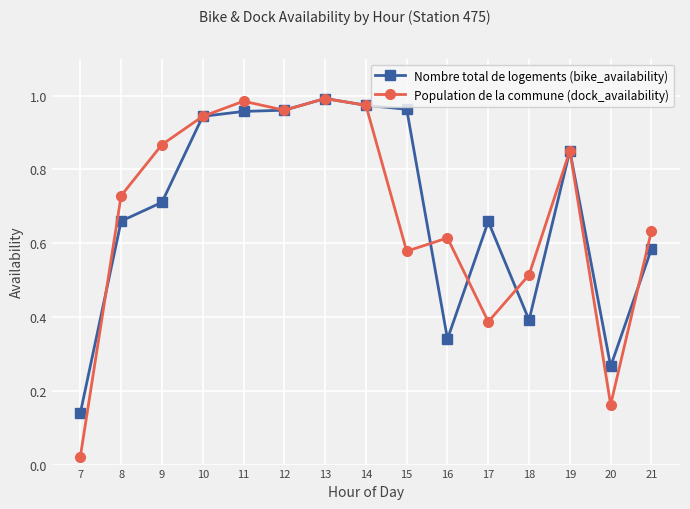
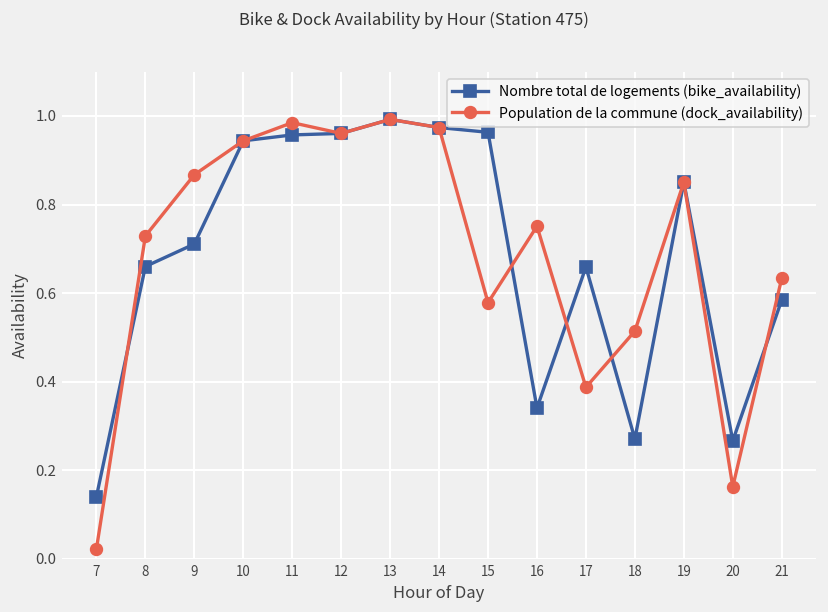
Population de la commune (dock_availability), 16: 0.61 -> 0.75
Nombre total de logements (bike_availability), 18: 0.39 -> 0.27
